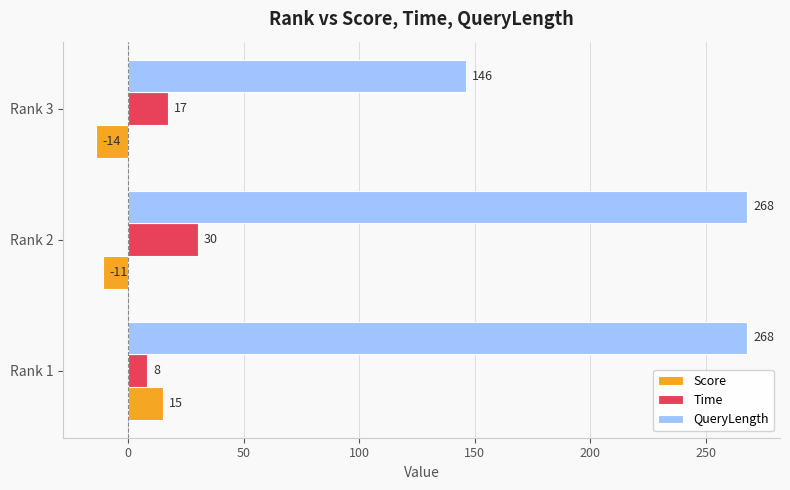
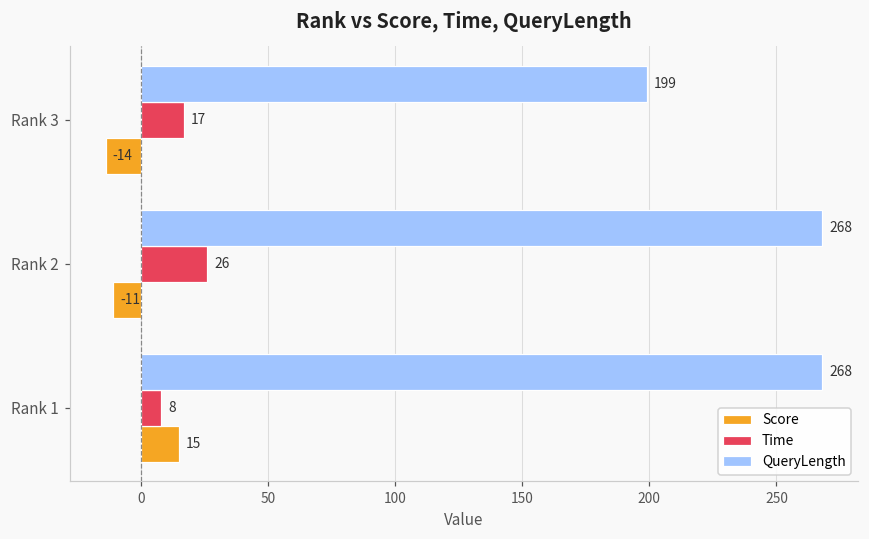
QueryLength, Rank 3: 146 -> 199
Time, Rank 2: 30 -> 26
